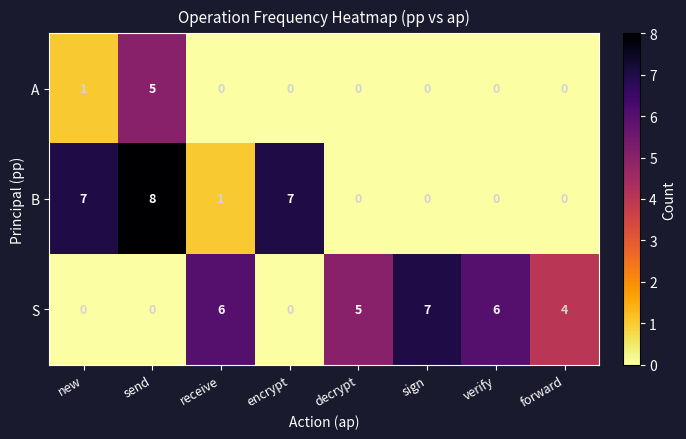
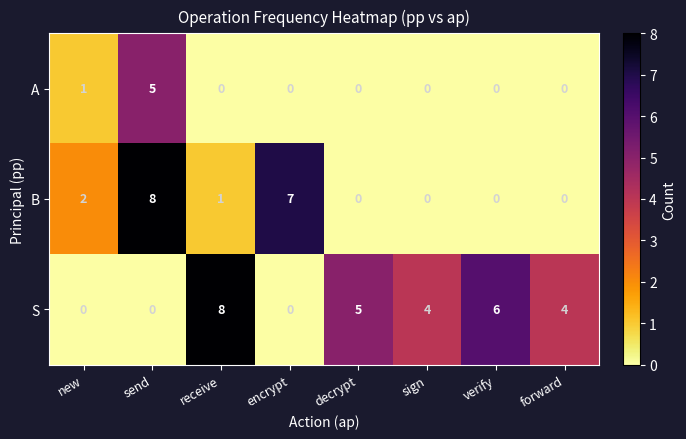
B, new: 7 -> 2
S, receive: 6 -> 8
S, sign: 7 -> 4
